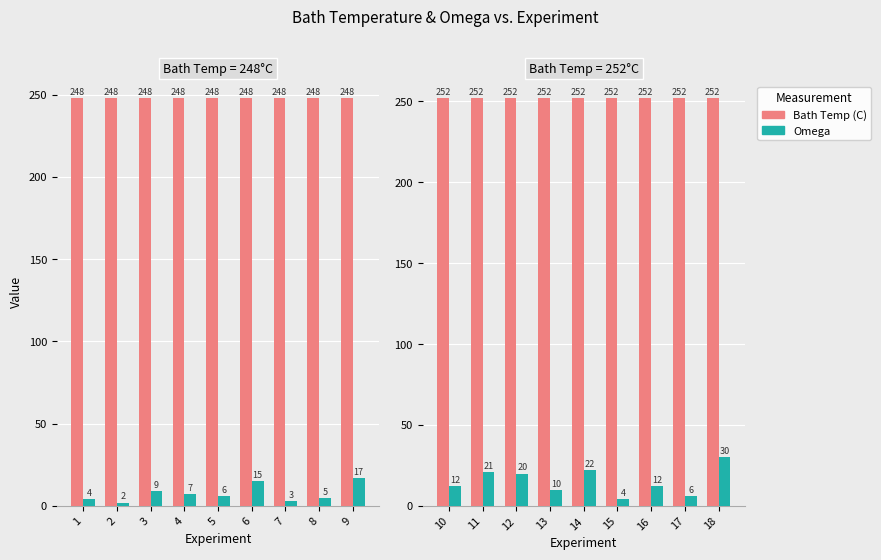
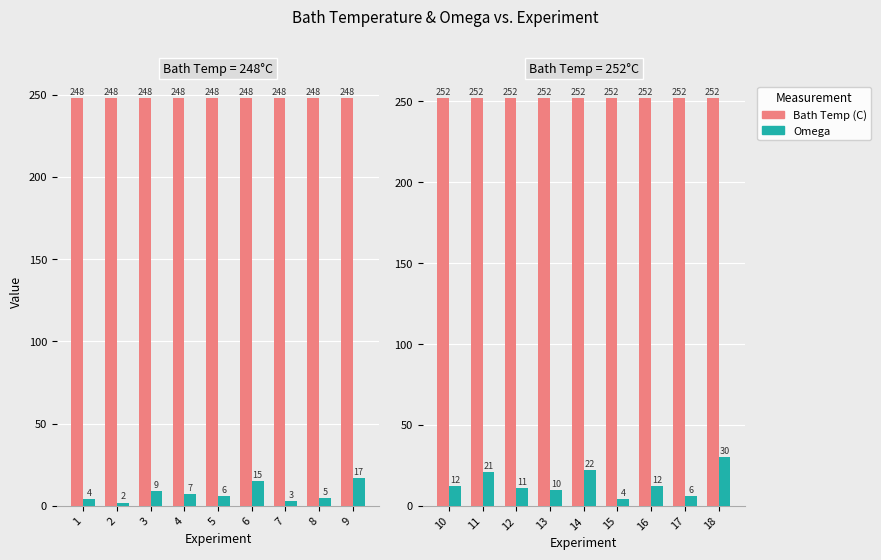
Bath Temp = 252°C, Omega, 12: 20 -> 11
